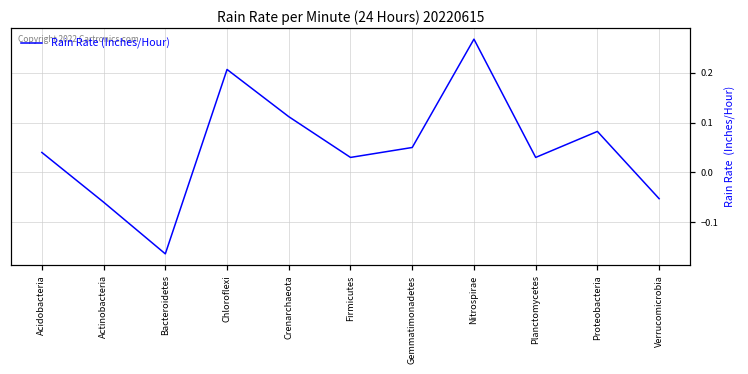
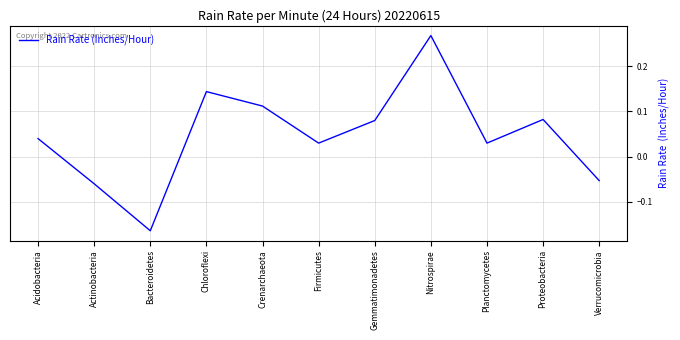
Chloroflexi: 0.21 -> 0.14
Gemmatimonadetes: 0.05 -> 0.08
